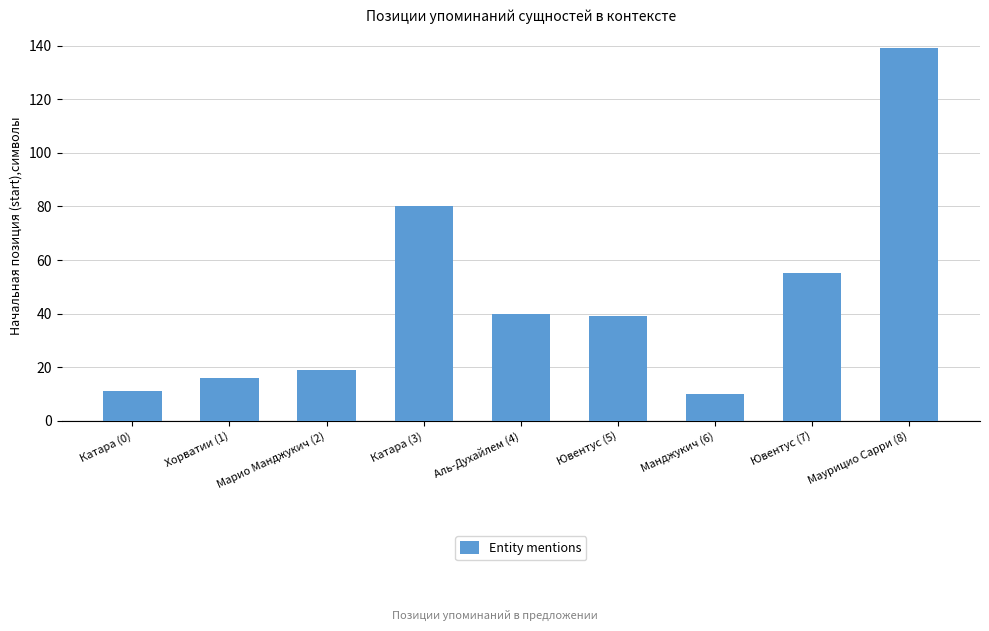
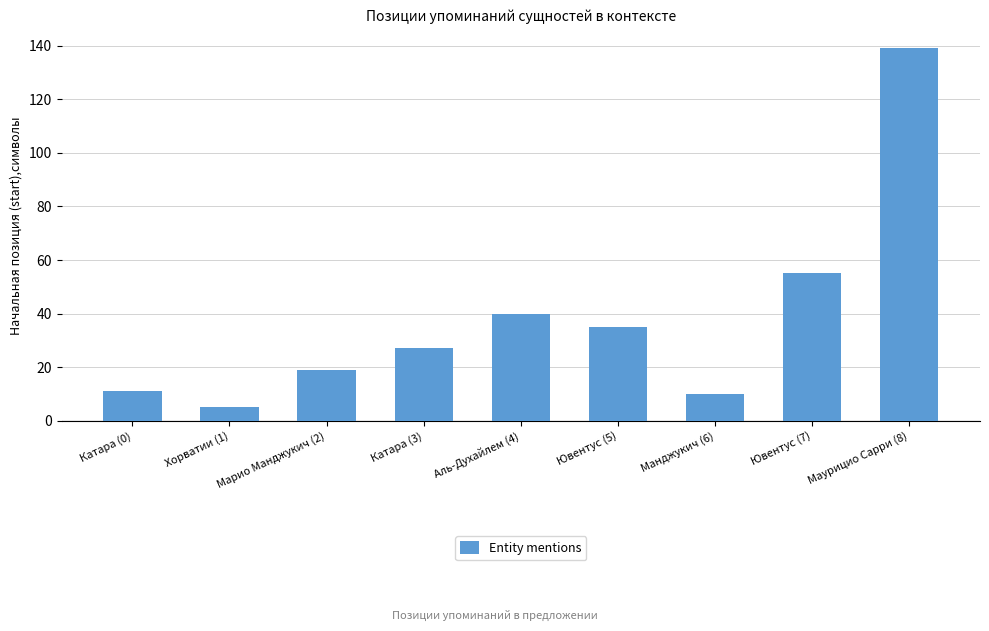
Хорватии (1): 16 -> 5
Катара (3): 80 -> 27
Ювентус (5): 39 -> 35
